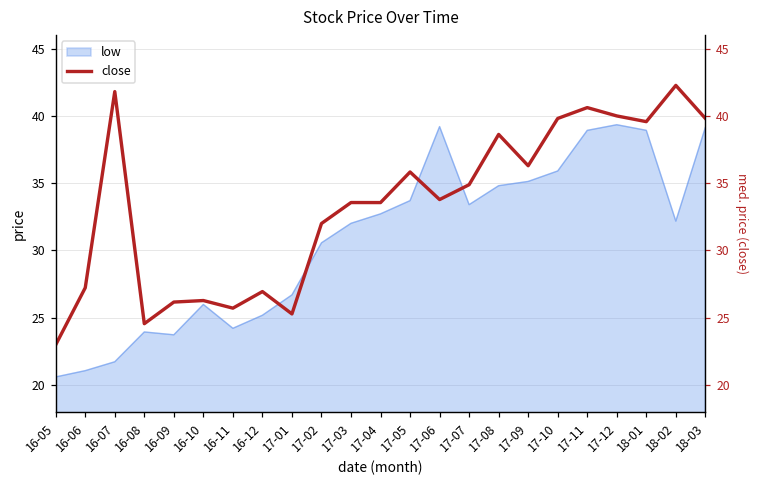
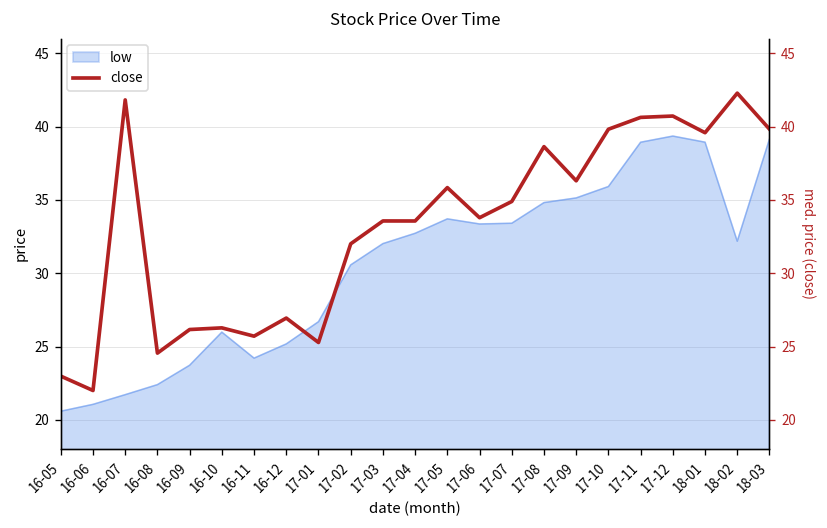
close, 16-06: 27.2 -> 22.0
low, 16-08: 23.9 -> 22.4
low, 17-06: 39.2 -> 33.4
close, 17-12: 40.0 -> 40.7
